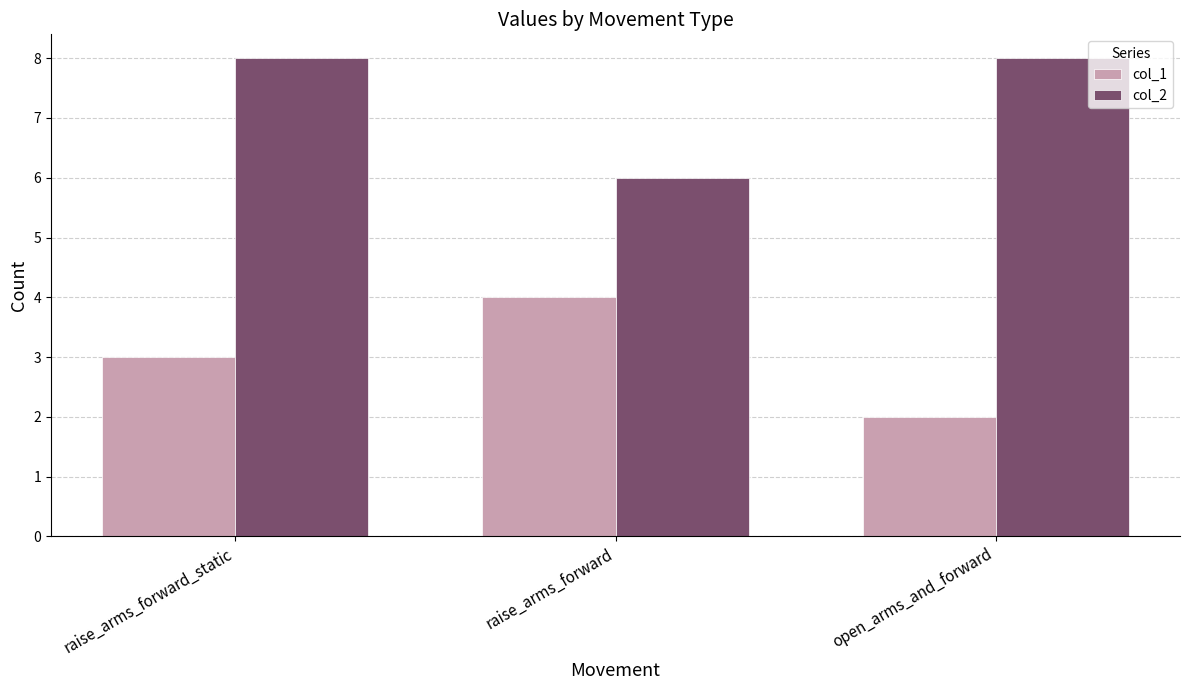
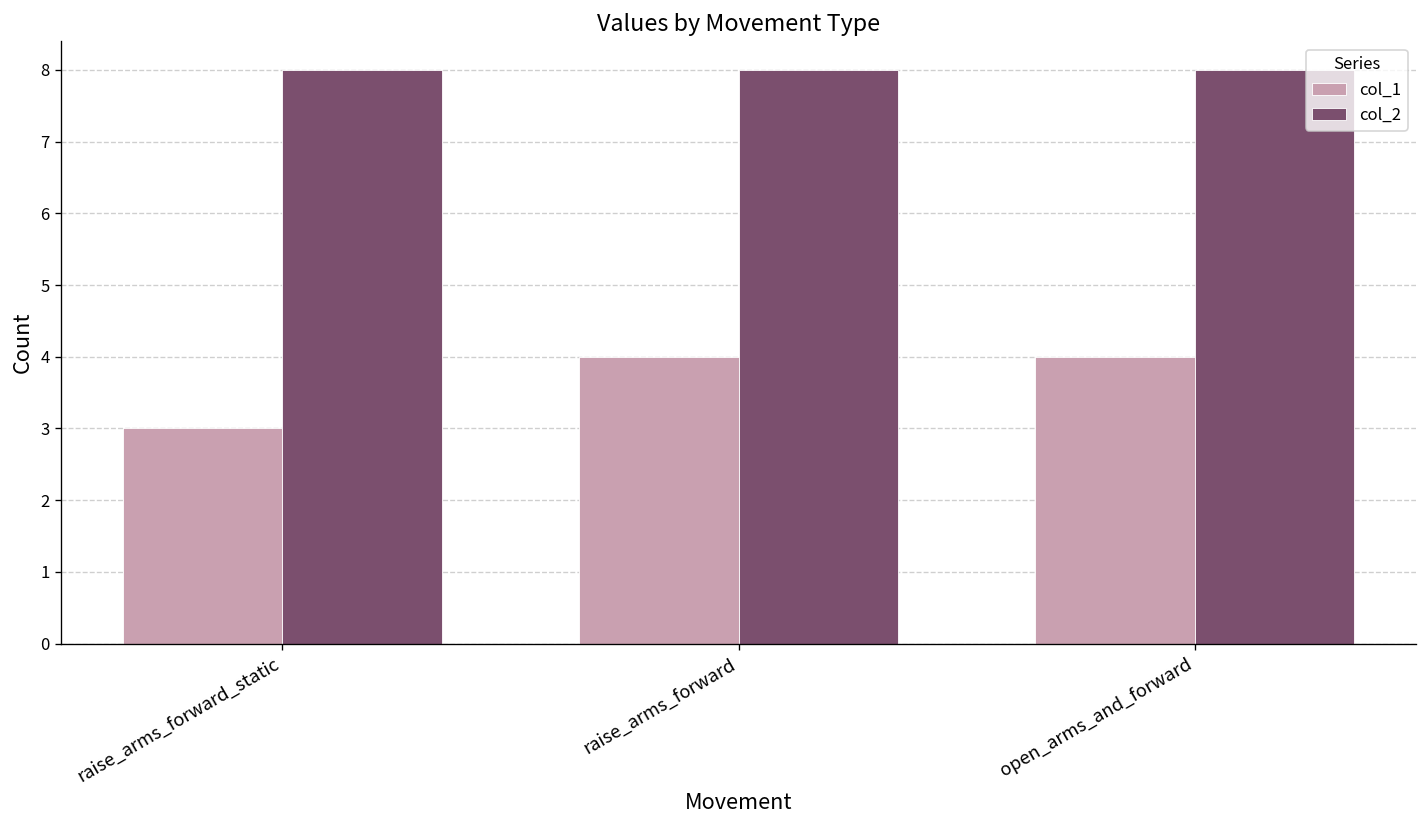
col_2, raise_arms_forward: 6 -> 8
col_1, open_arms_and_forward: 2 -> 4
